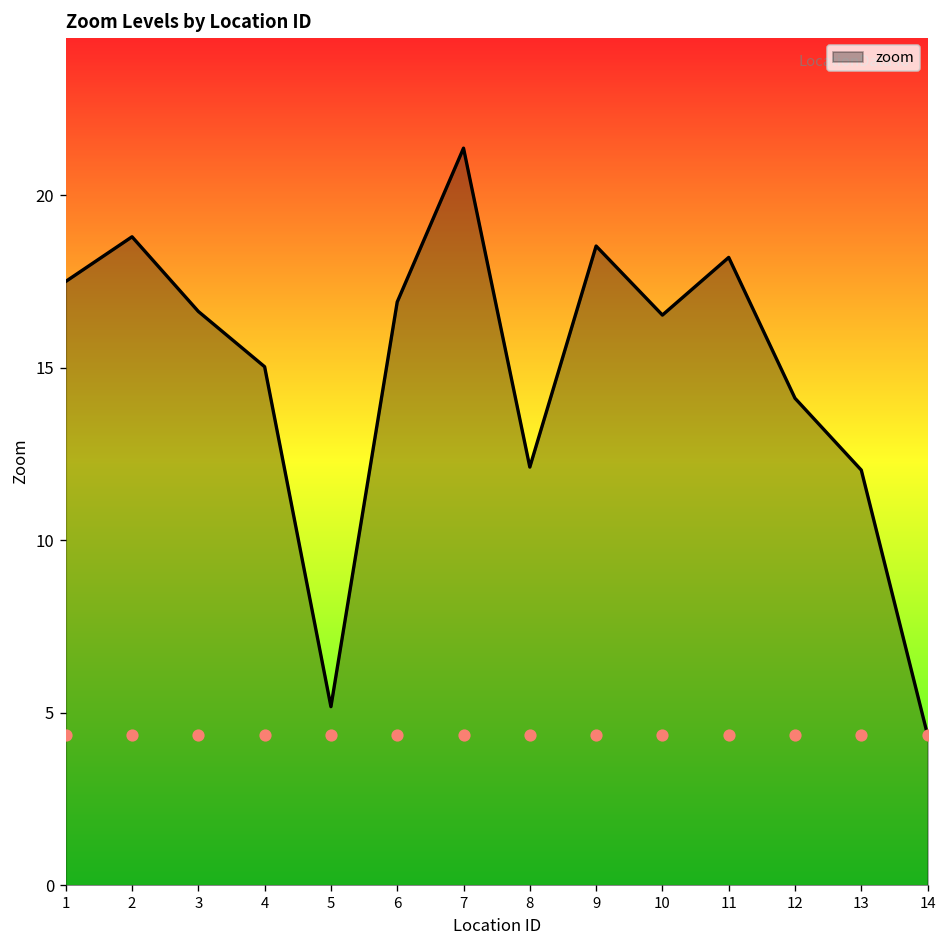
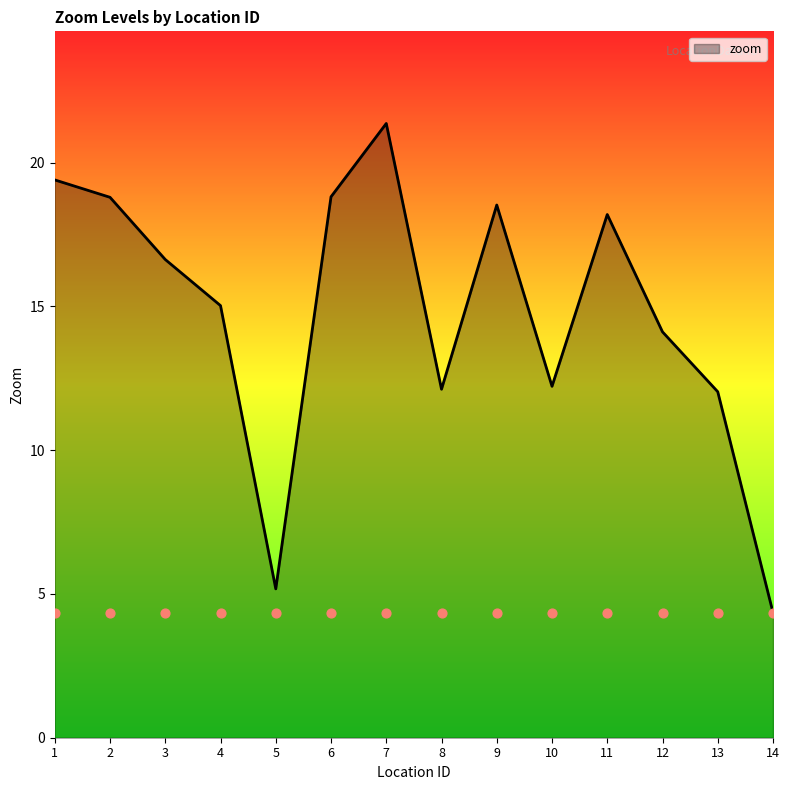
zoom, 1: 17.5 -> 19.4
zoom, 6: 16.9 -> 18.8
zoom, 10: 16.5 -> 12.2
